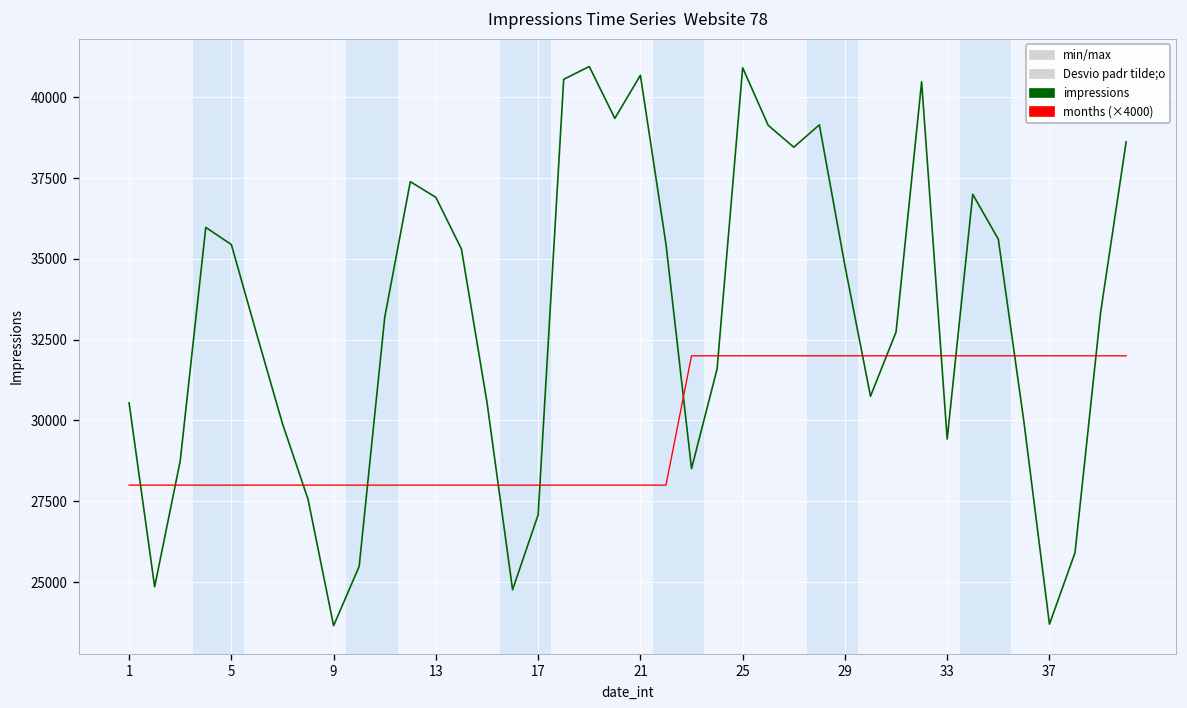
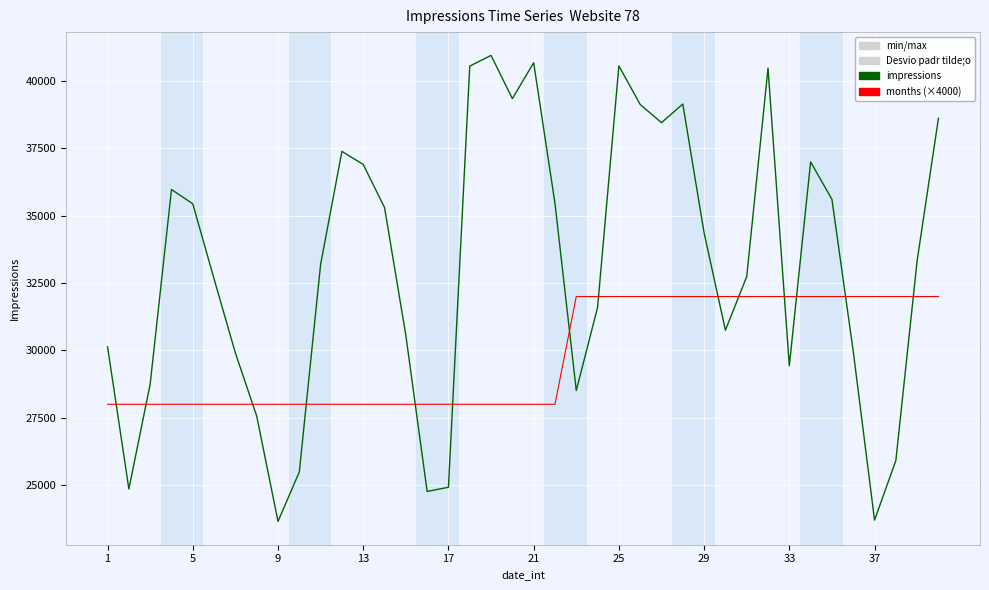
impressions, 1: 30500 -> 30100
impressions, 17: 27100 -> 24900
impressions, 25: 40900 -> 40600
impressions, 29: 34800 -> 34400
